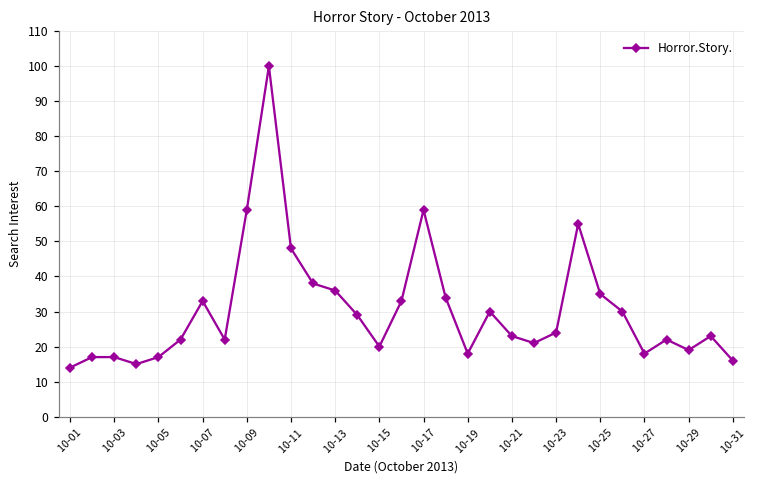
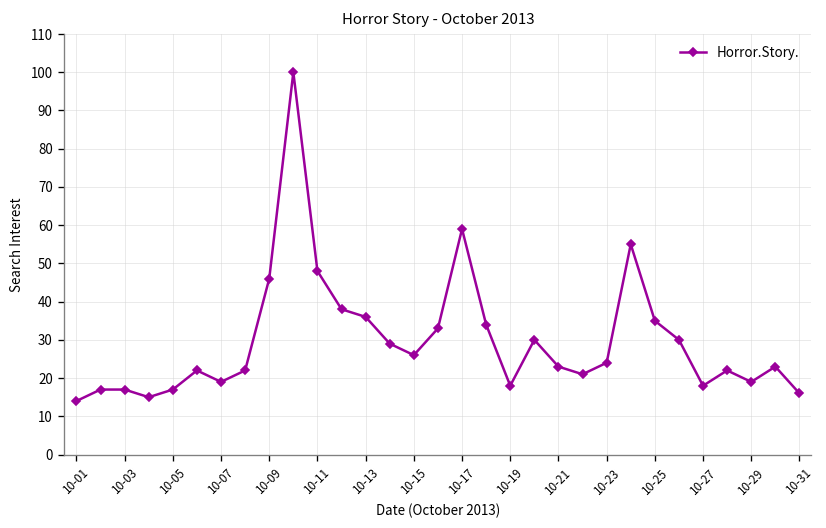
10-07: 33 -> 19
10-09: 59 -> 46
10-15: 20 -> 26
